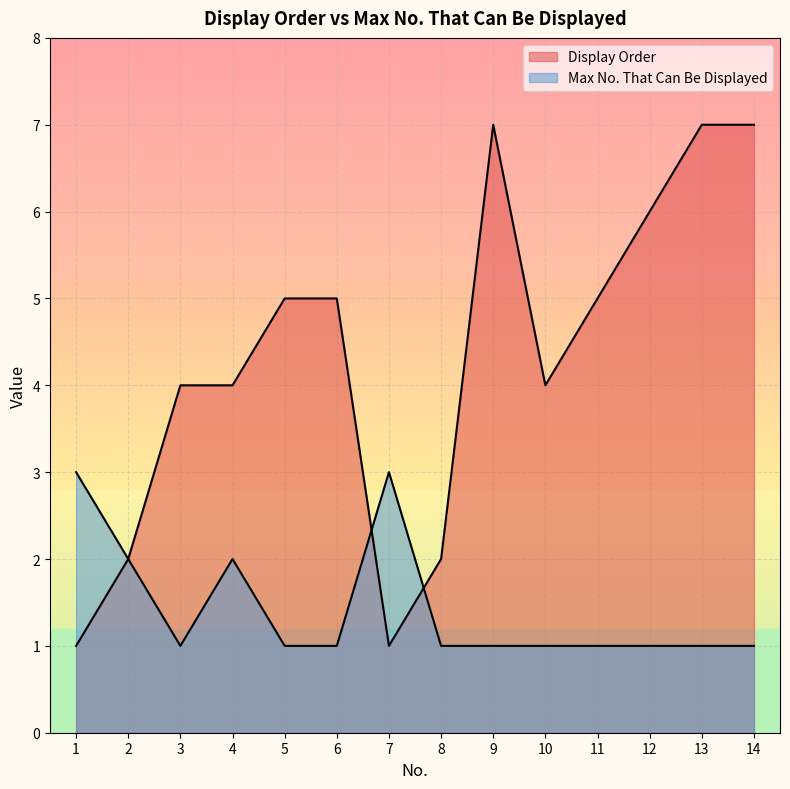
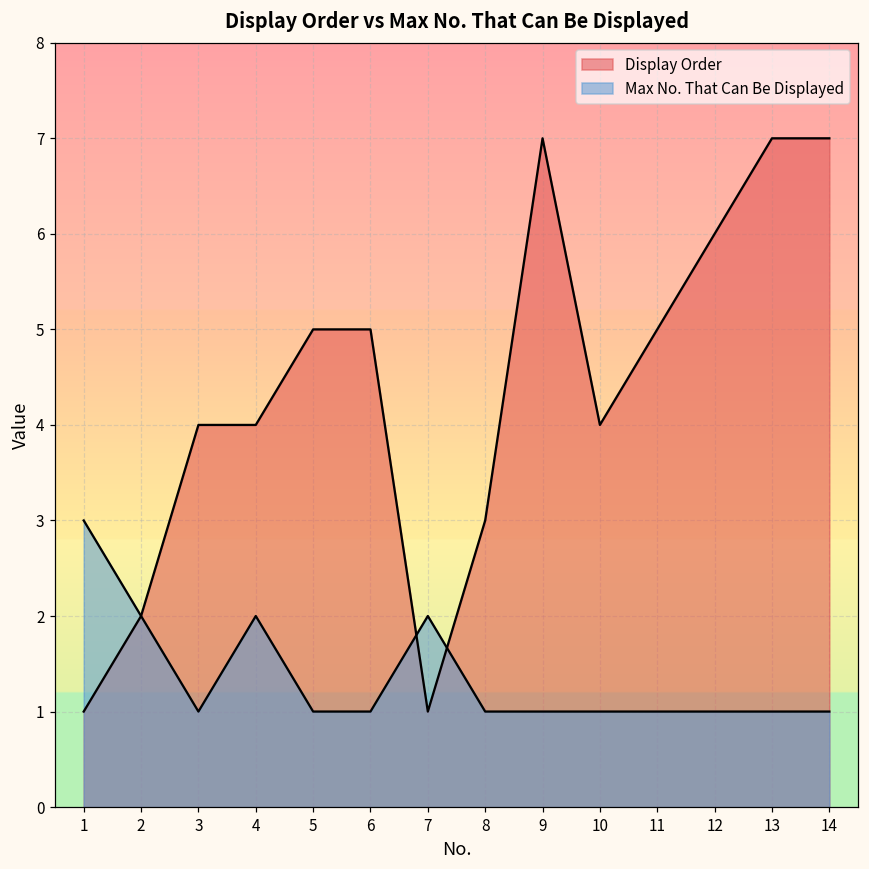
Max No. That Can Be Displayed, 7: 3 -> 2
Display Order, 8: 2 -> 3
